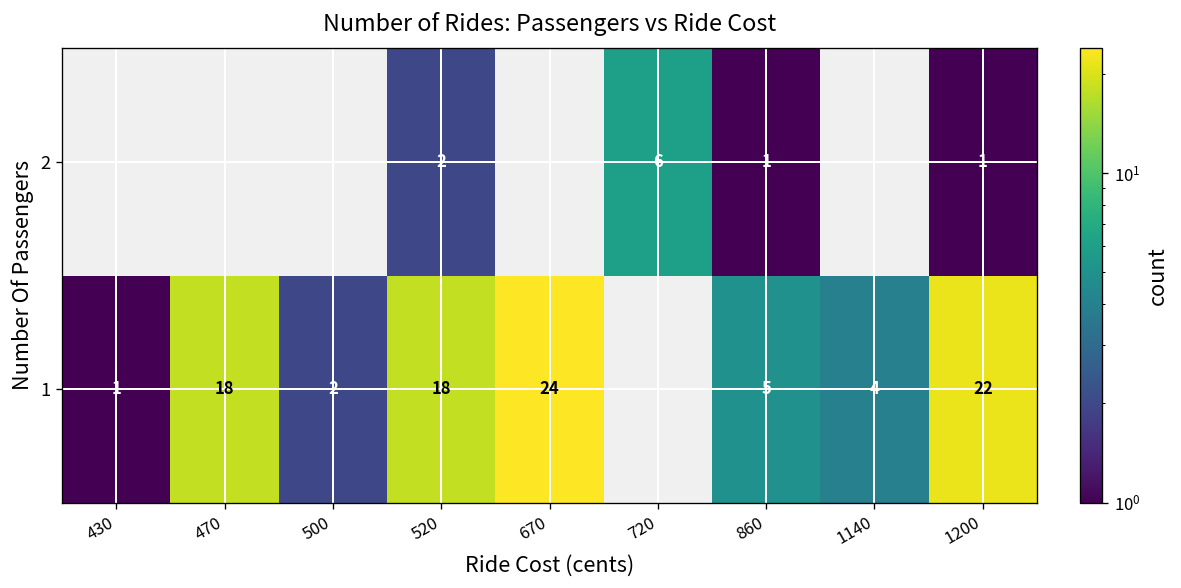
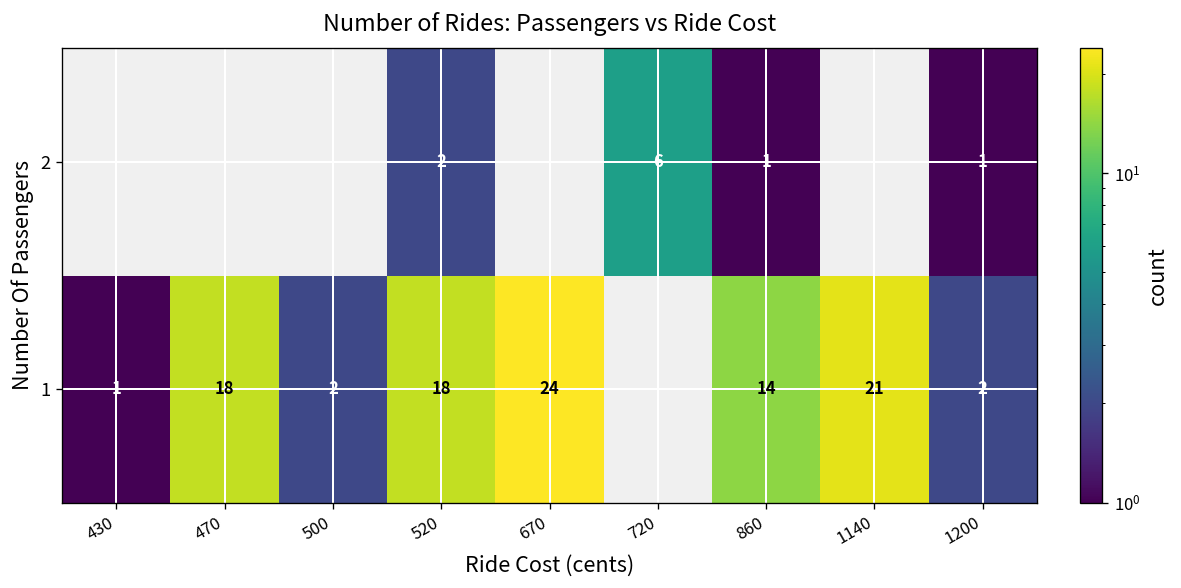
1, 860: 5 -> 14
1, 1140: 4 -> 21
1, 1200: 22 -> 2
